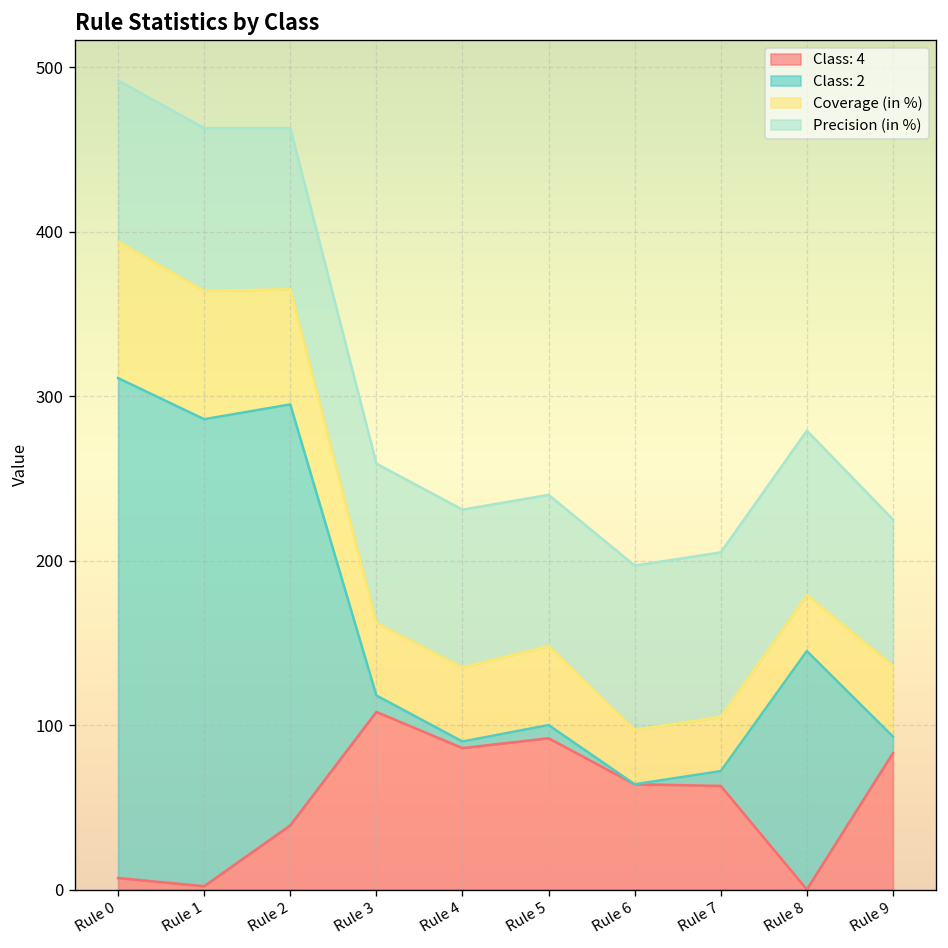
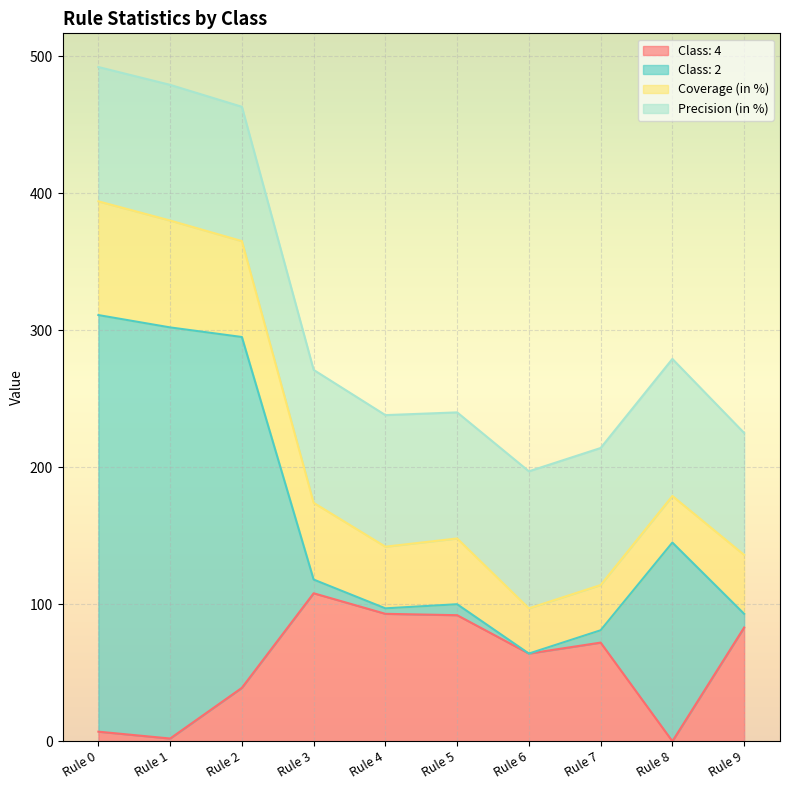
Class: 2, Rule 1: 284 -> 300
Coverage (in %), Rule 3: 44 -> 56
Class: 4, Rule 4: 86 -> 93
Class: 4, Rule 7: 63 -> 72
